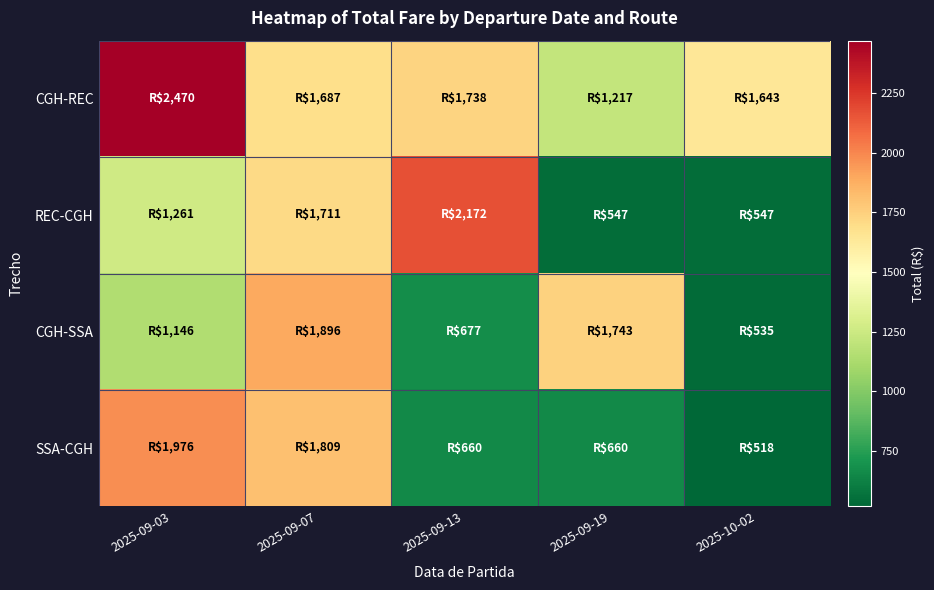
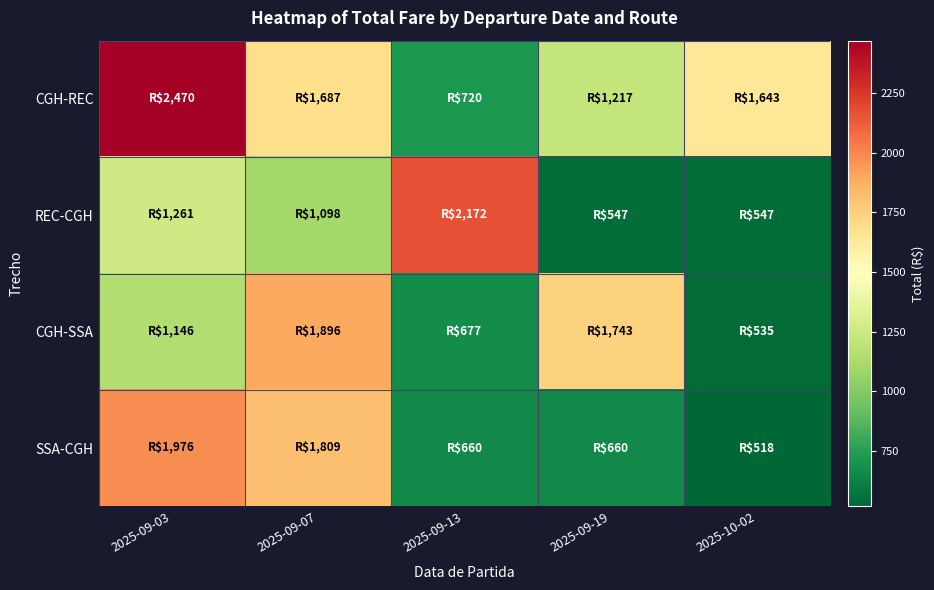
CGH-REC, 2025-09-13: $1,738 -> $720
REC-CGH, 2025-09-07: $1,711 -> $1,098
